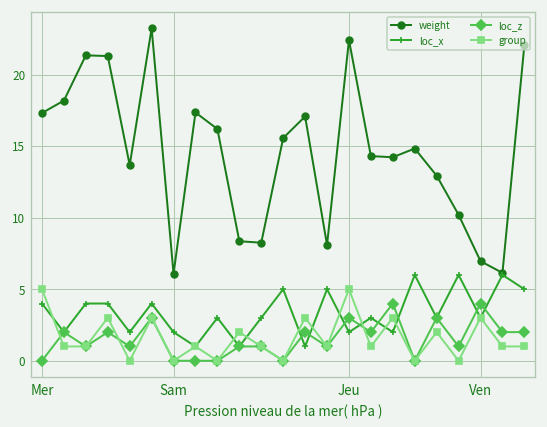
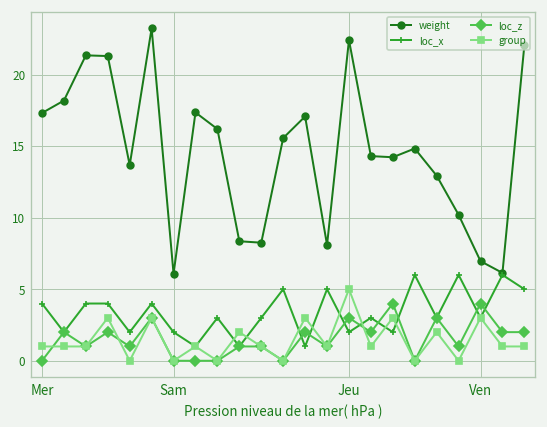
group, Mer: 5 -> 1
